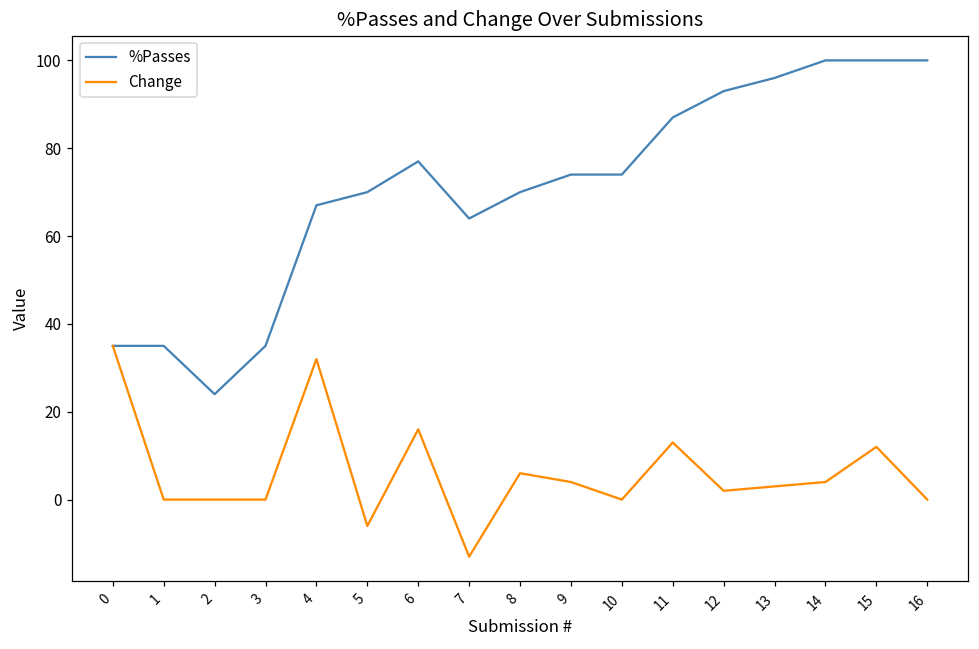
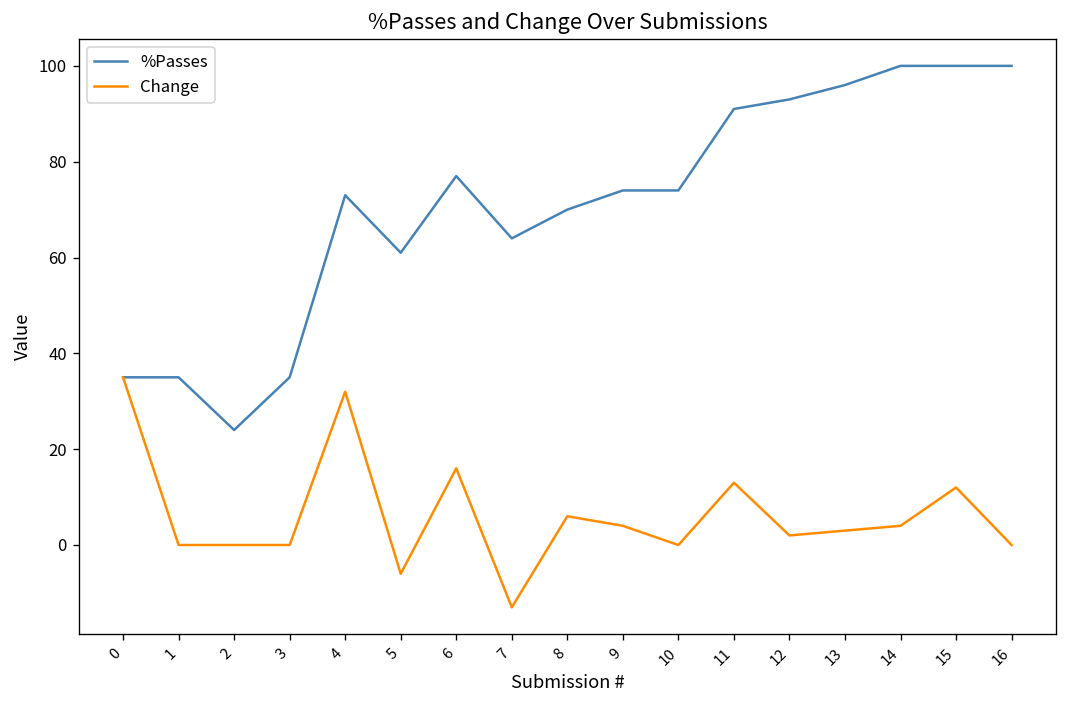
%Passes, 4: 67 -> 73
%Passes, 5: 70 -> 61
%Passes, 11: 87 -> 91
